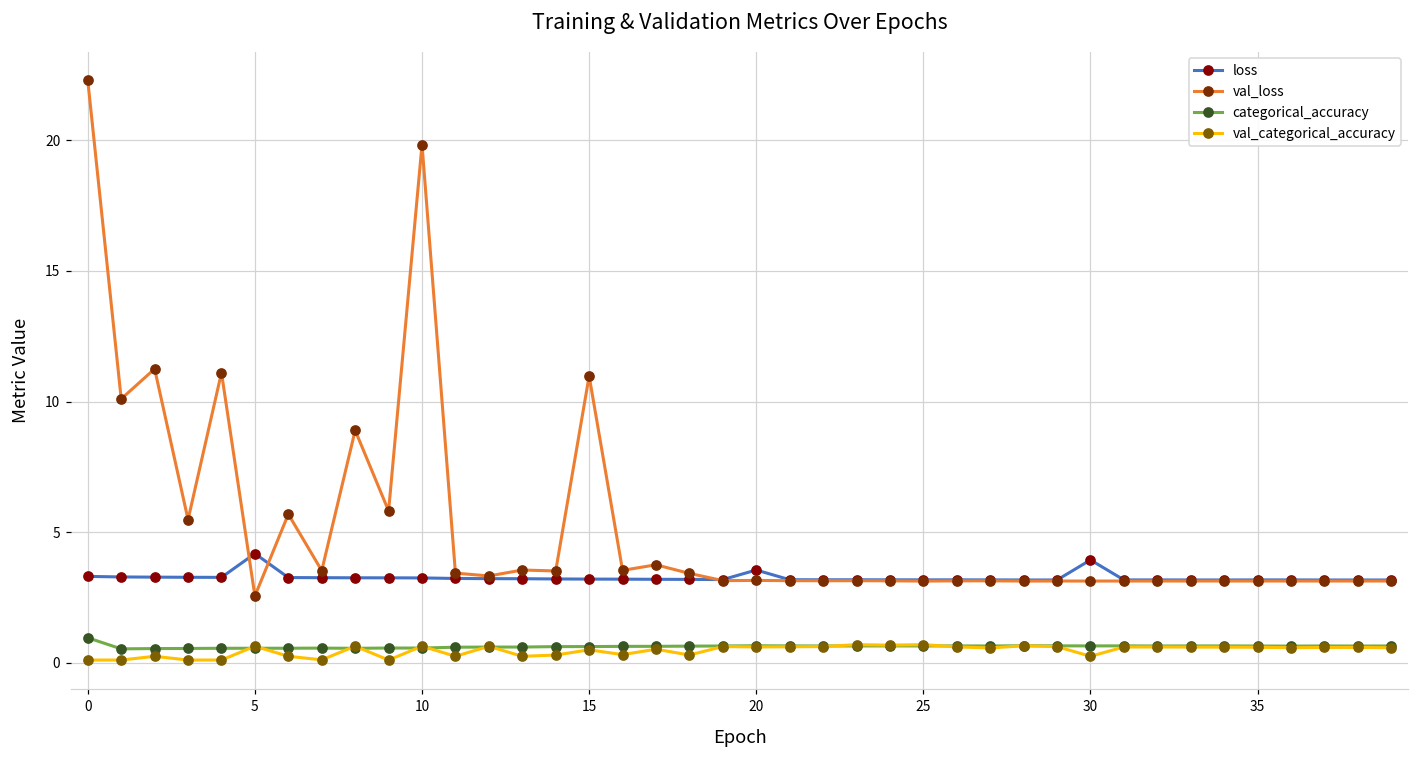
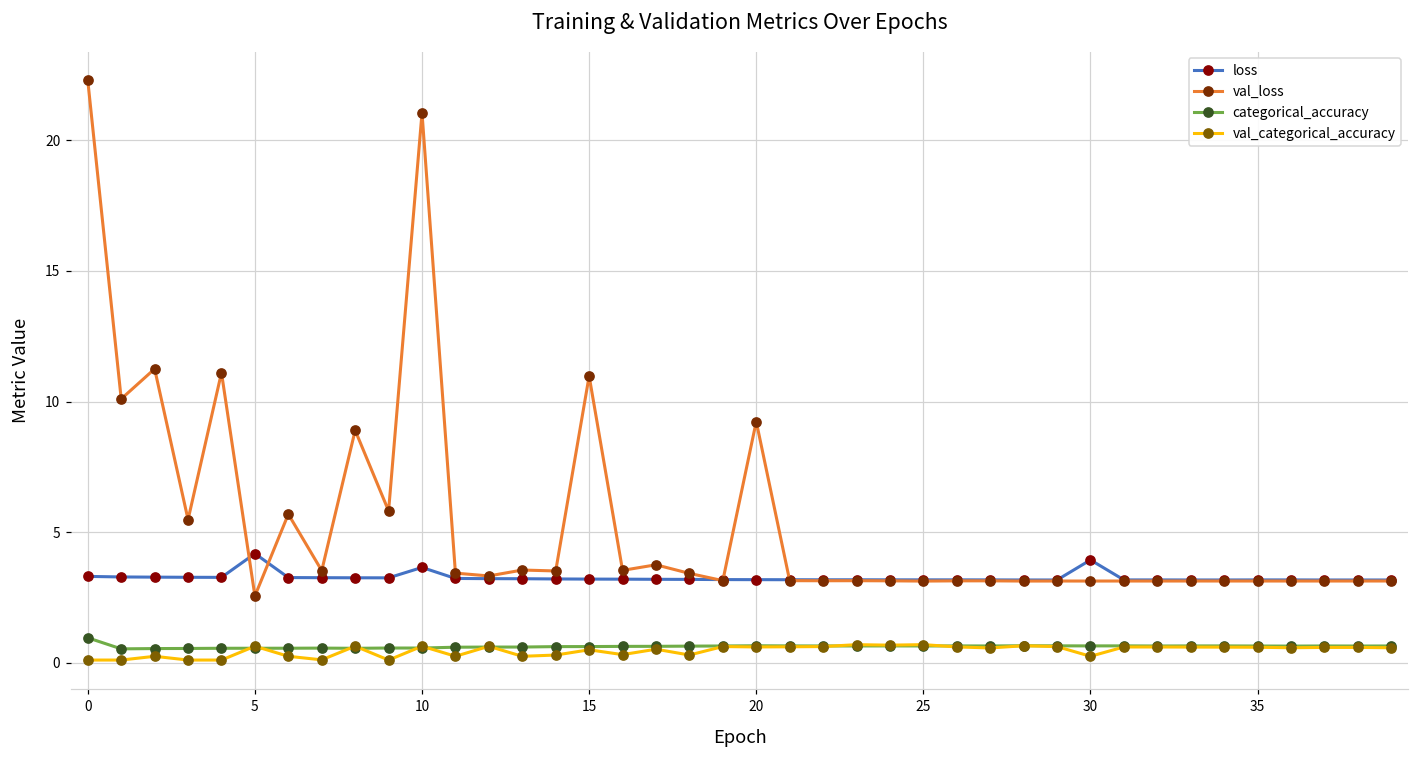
loss, 10: 3.3 -> 3.7
val_loss, 10: 19.8 -> 21.0
loss, 20: 3.6 -> 3.2
val_loss, 20: 3.2 -> 9.2
